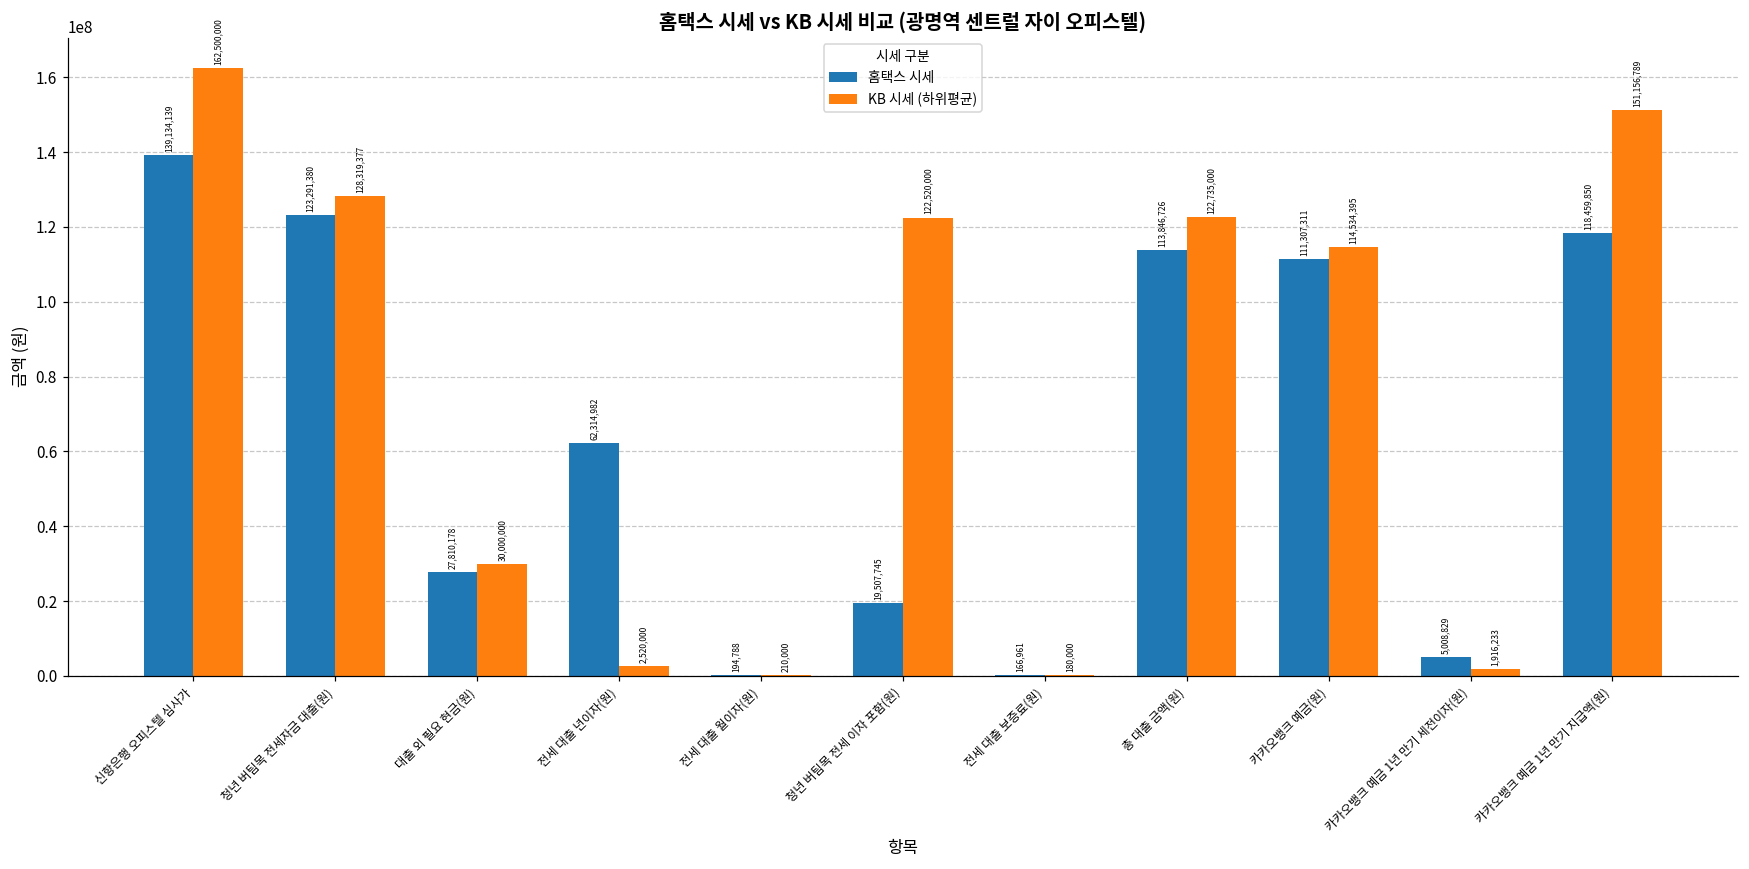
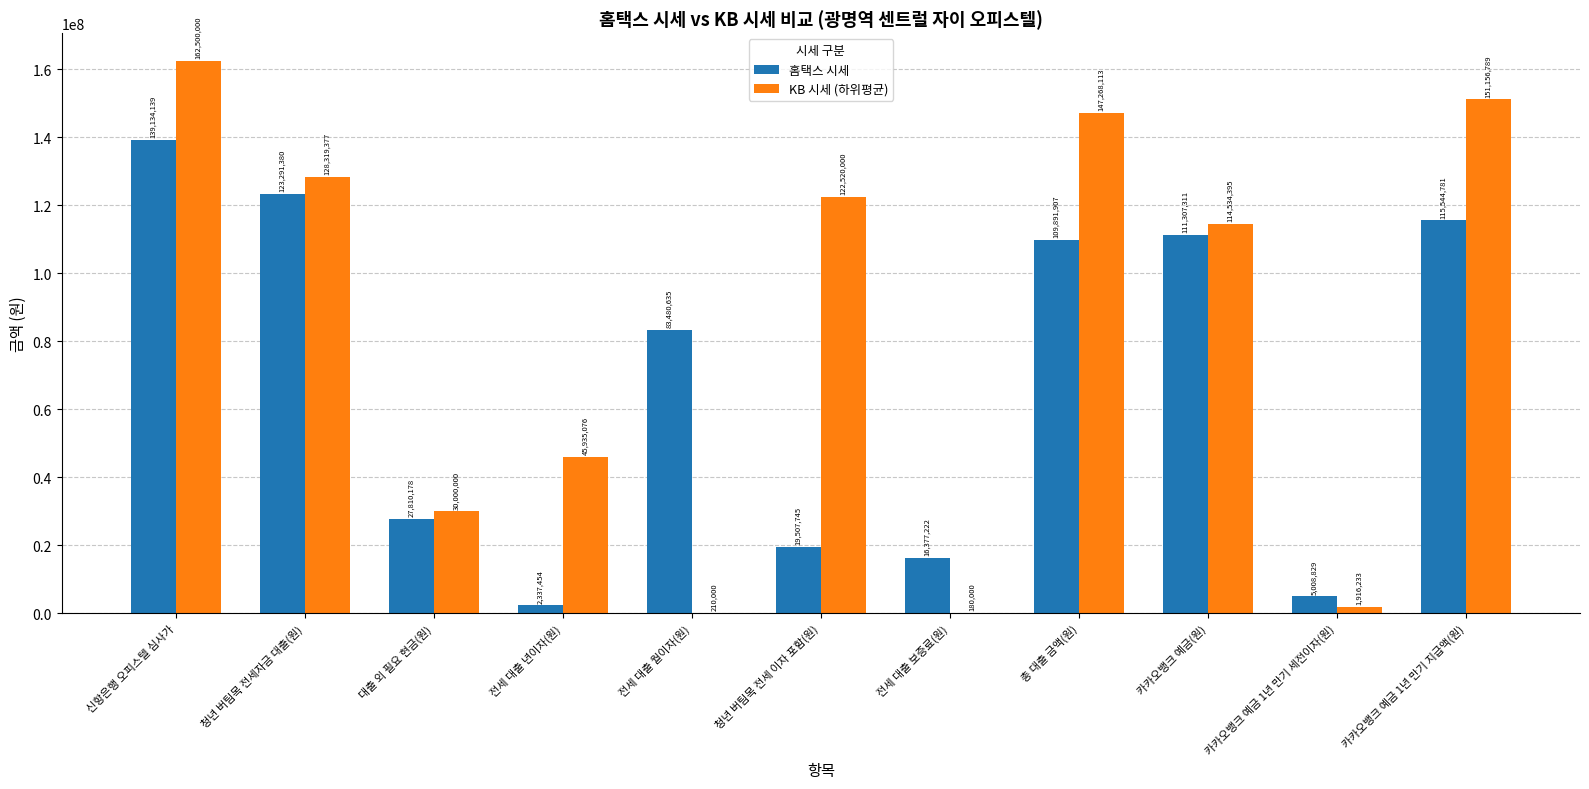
홈택스 시세, 전세 대출 년이자(원): 62,314,982 -> 2,337,454
KB 시세 (하위평균), 전세 대출 년이자(원): 2,520,000 -> 45,935,076
홈택스 시세, 전세 대출 월이자(원): 194,788 -> 83,480,635
홈택스 시세, 전세 대출 보증료(원): 166,961 -> 16,377,222
홈택스 시세, 총 대출 금액(원): 113,846,726 -> 109,891,907
KB 시세 (하위평균), 총 대출 금액(원): 122,735,000 -> 147,268,113
홈택스 시세, 카카오뱅크 예금 1년 만기 지급액(원): 118,459,850 -> 115,544,781
